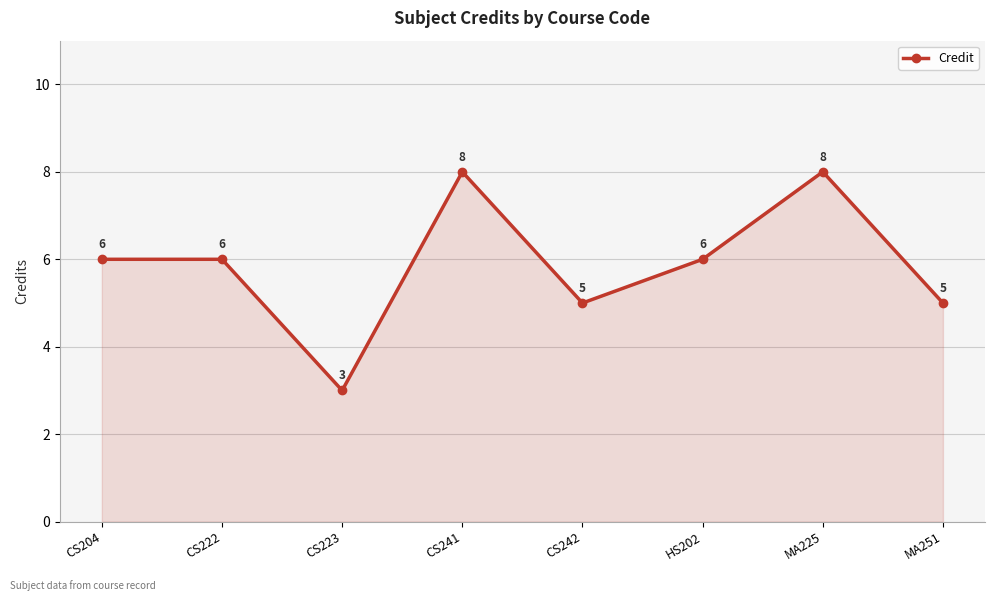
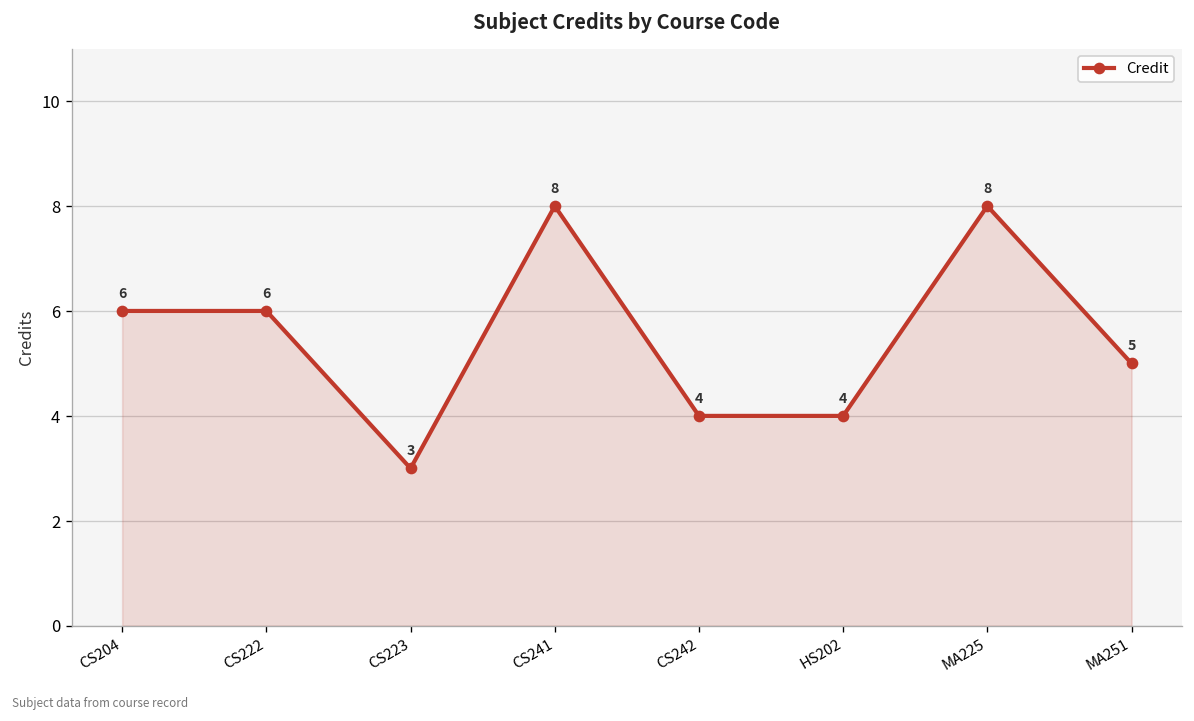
CS242: 5 -> 4
HS202: 6 -> 4
